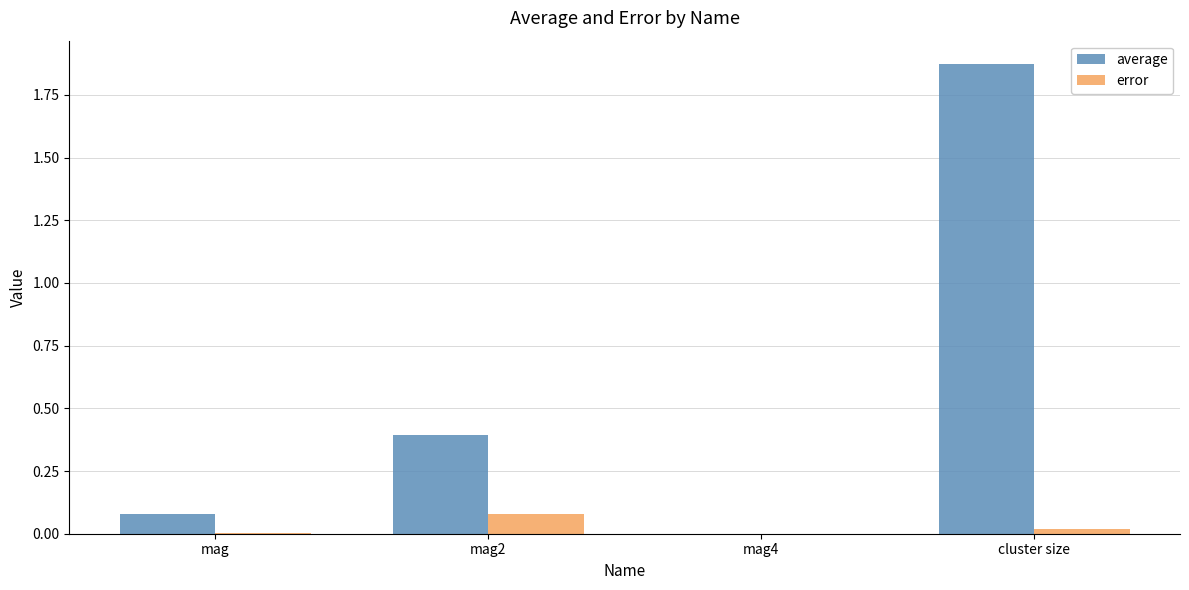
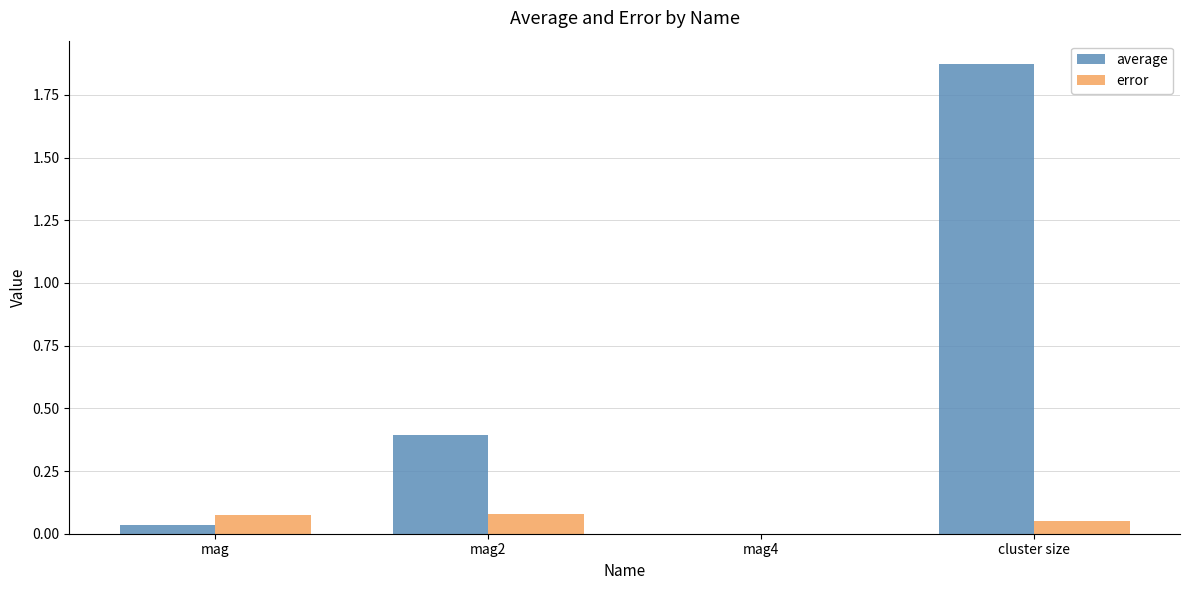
average, mag: 0.08 -> 0.03
error, mag: 0.00 -> 0.07
error, cluster size: 0.02 -> 0.05
